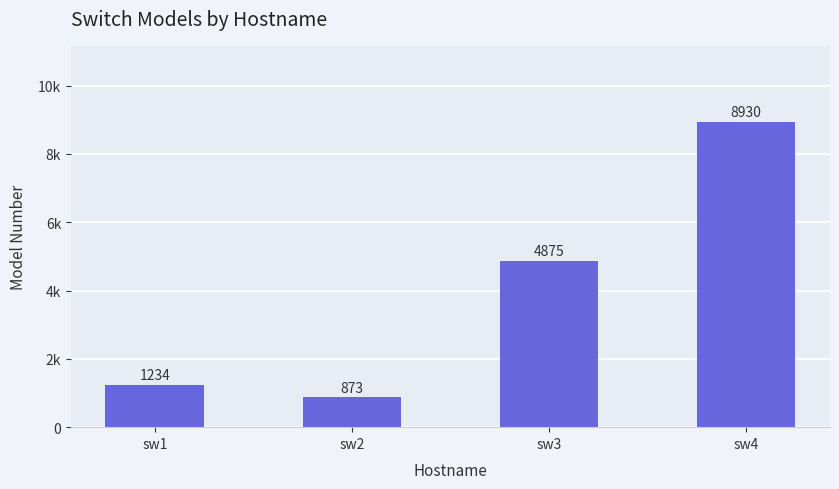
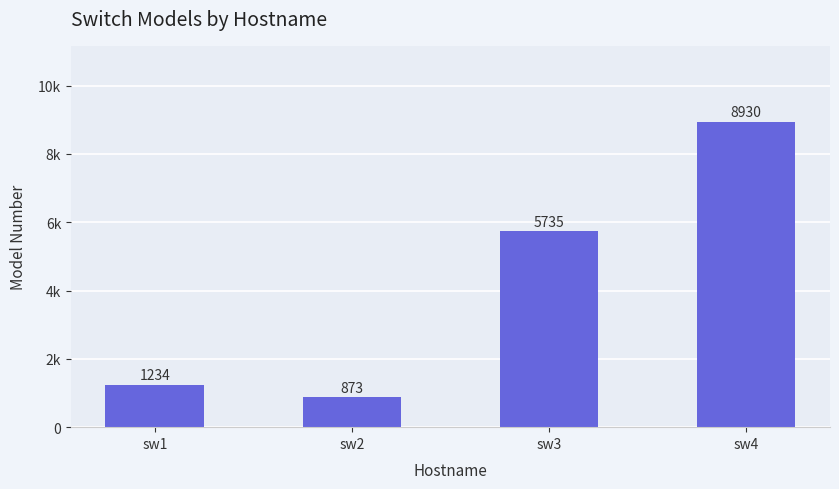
sw3: 4875 -> 5735
